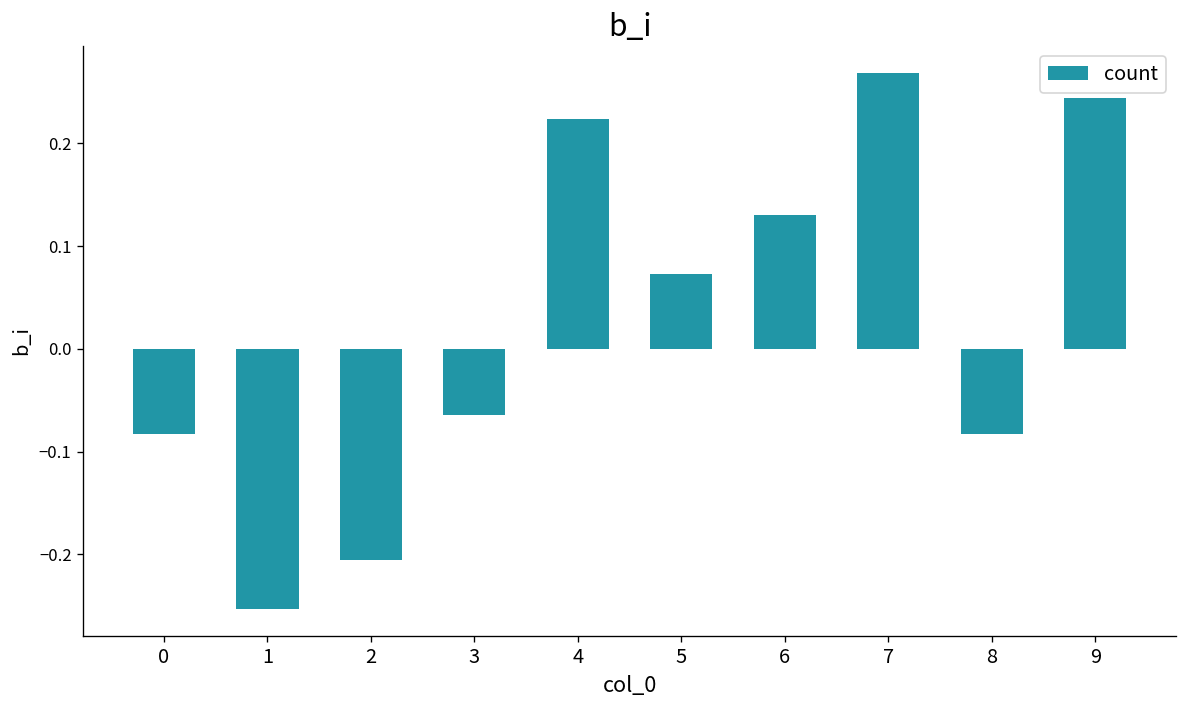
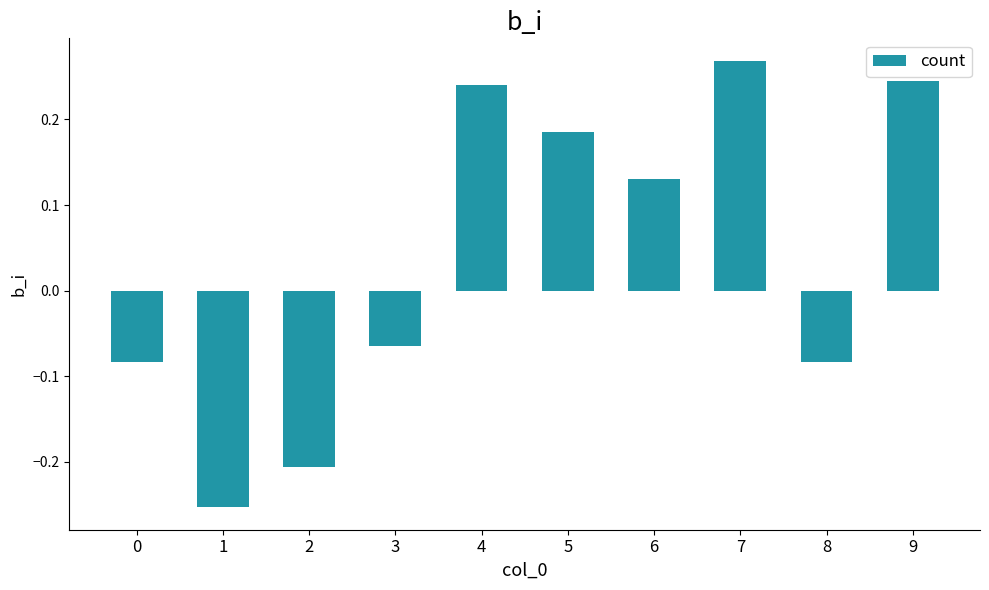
4: 0.22 -> 0.24
5: 0.07 -> 0.19
